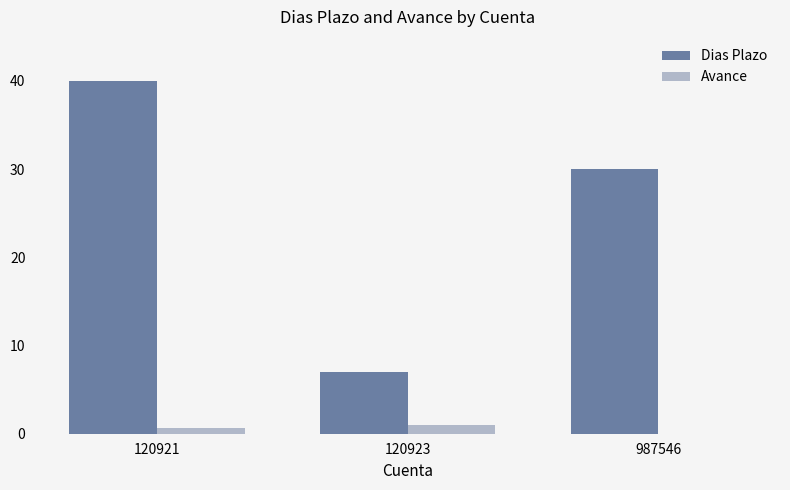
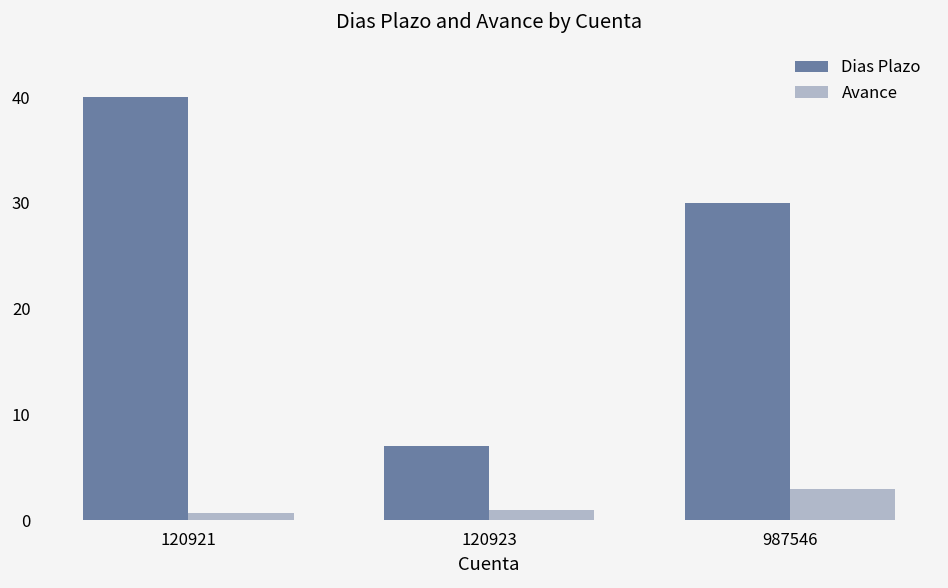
Avance, 987546: 0 -> 3
